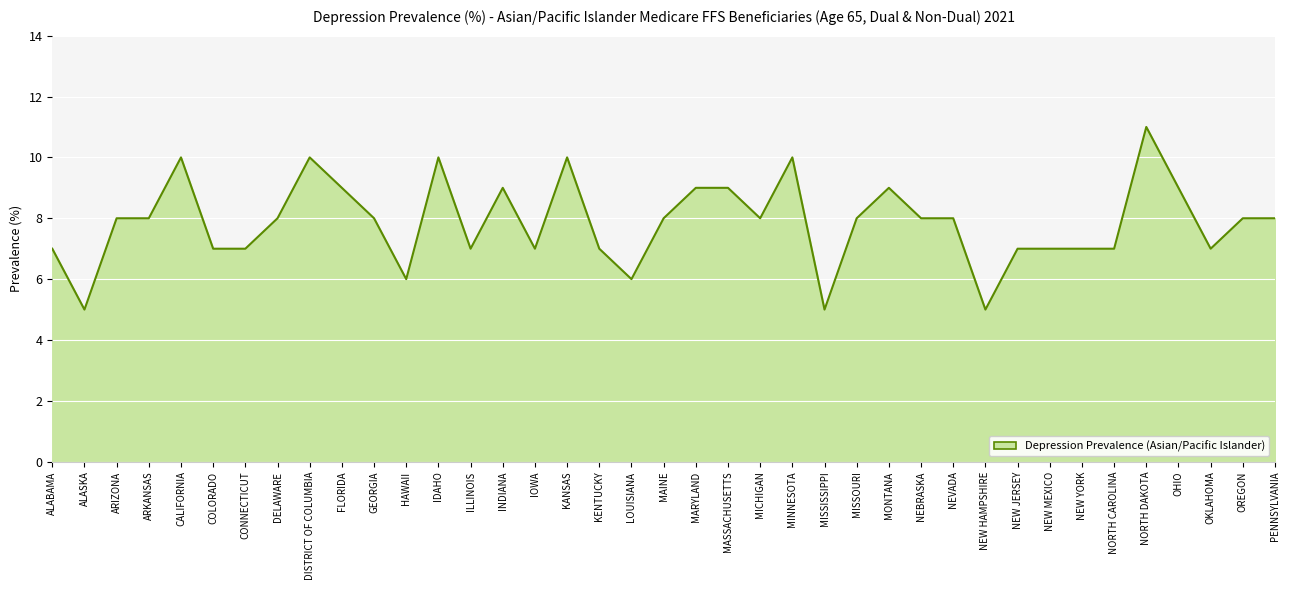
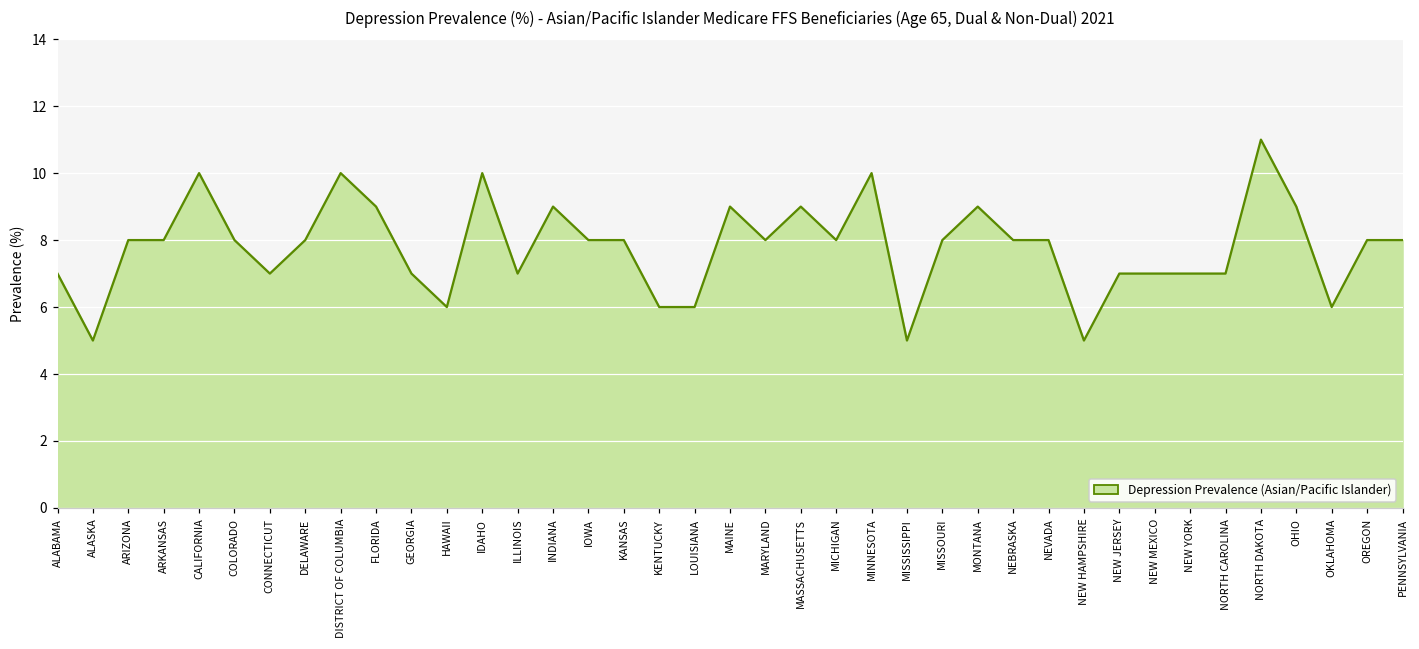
COLORADO: 7 -> 8
GEORGIA: 8 -> 7
IOWA: 7 -> 8
KANSAS: 10 -> 8
KENTUCKY: 7 -> 6
MAINE: 8 -> 9
MARYLAND: 9 -> 8
OKLAHOMA: 7 -> 6
